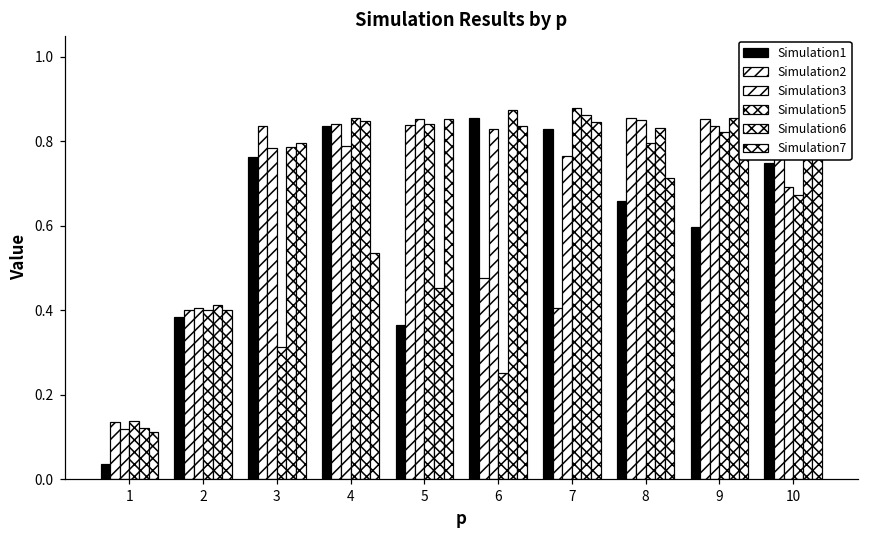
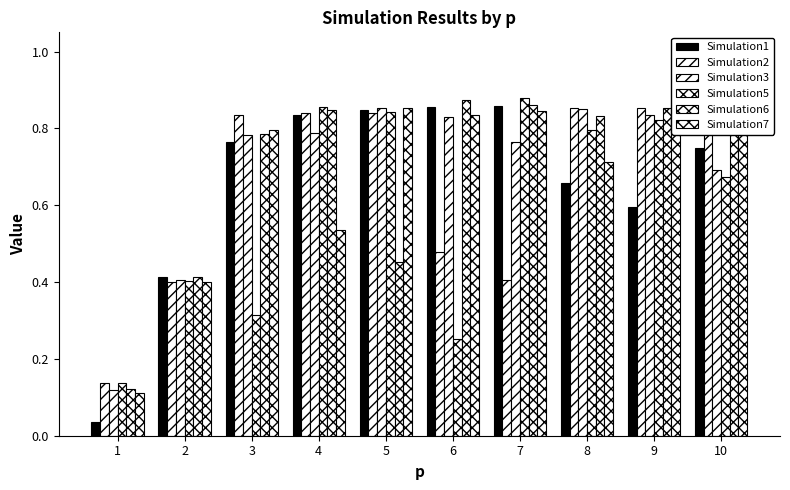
Simulation1, 2: 0.38 -> 0.41
Simulation1, 5: 0.37 -> 0.85
Simulation1, 7: 0.83 -> 0.86
